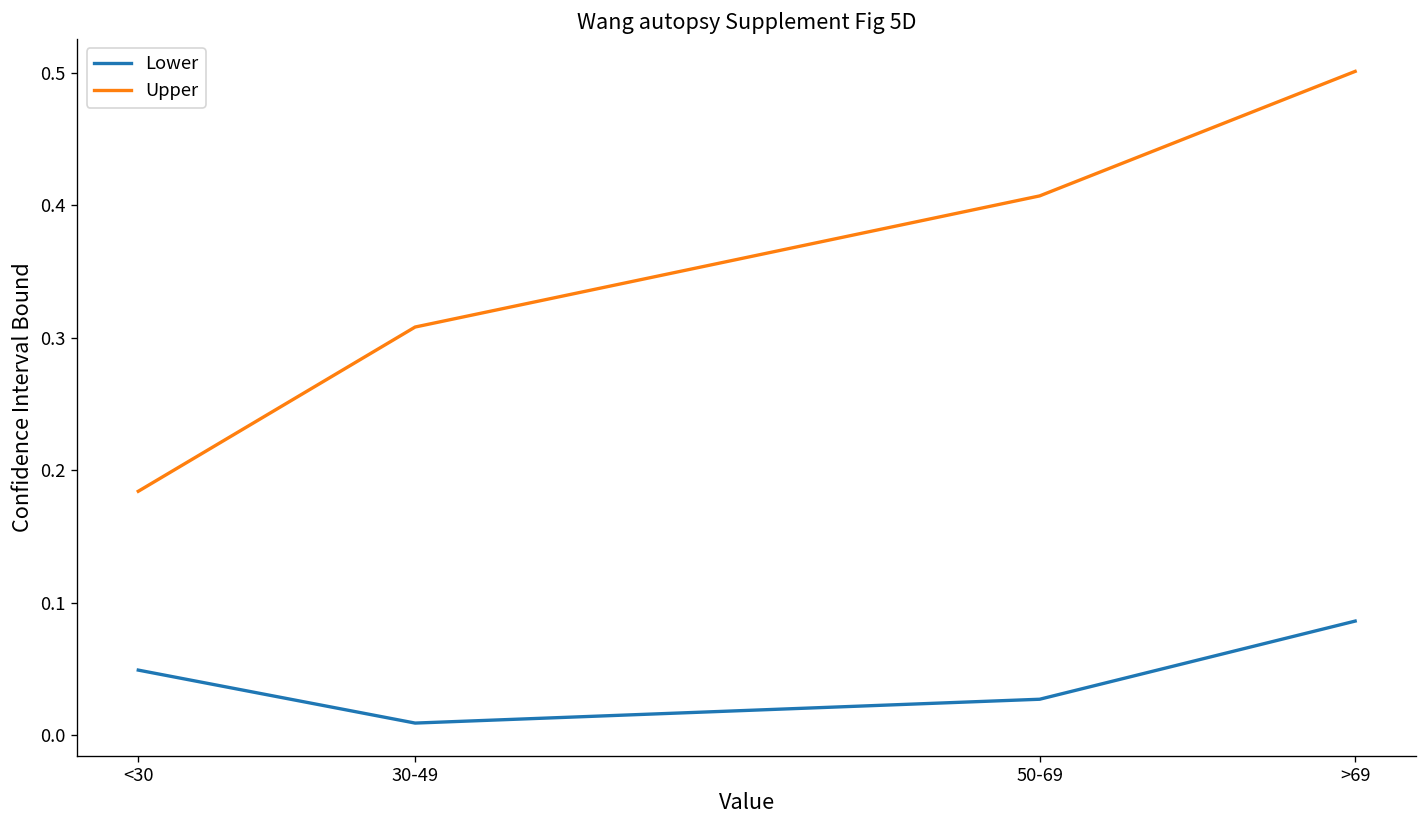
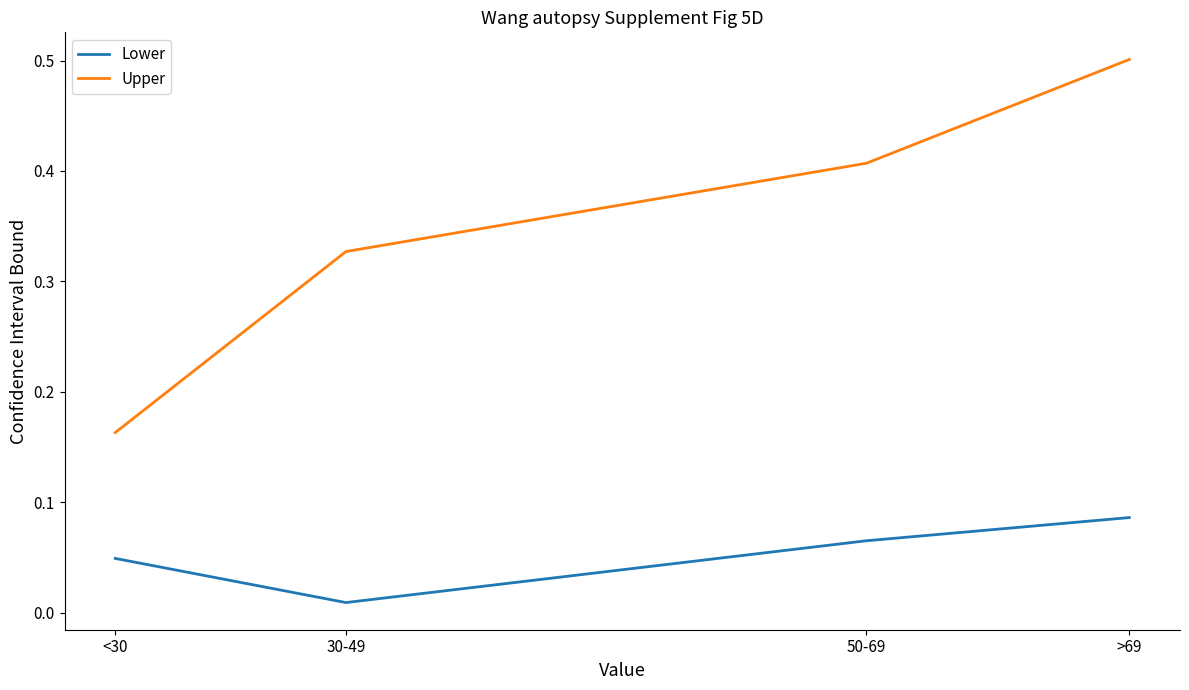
Upper, <30: 0.184 -> 0.163
Upper, 30-49: 0.308 -> 0.327
Lower, 50-69: 0.027 -> 0.065
